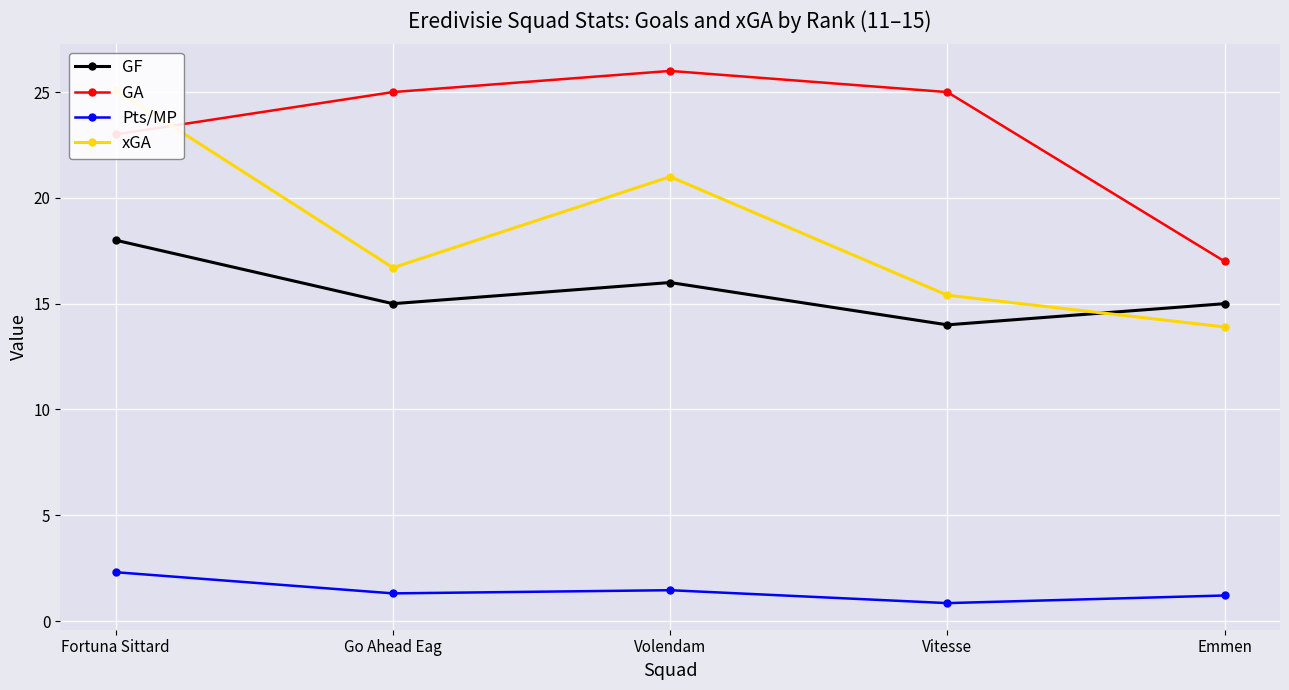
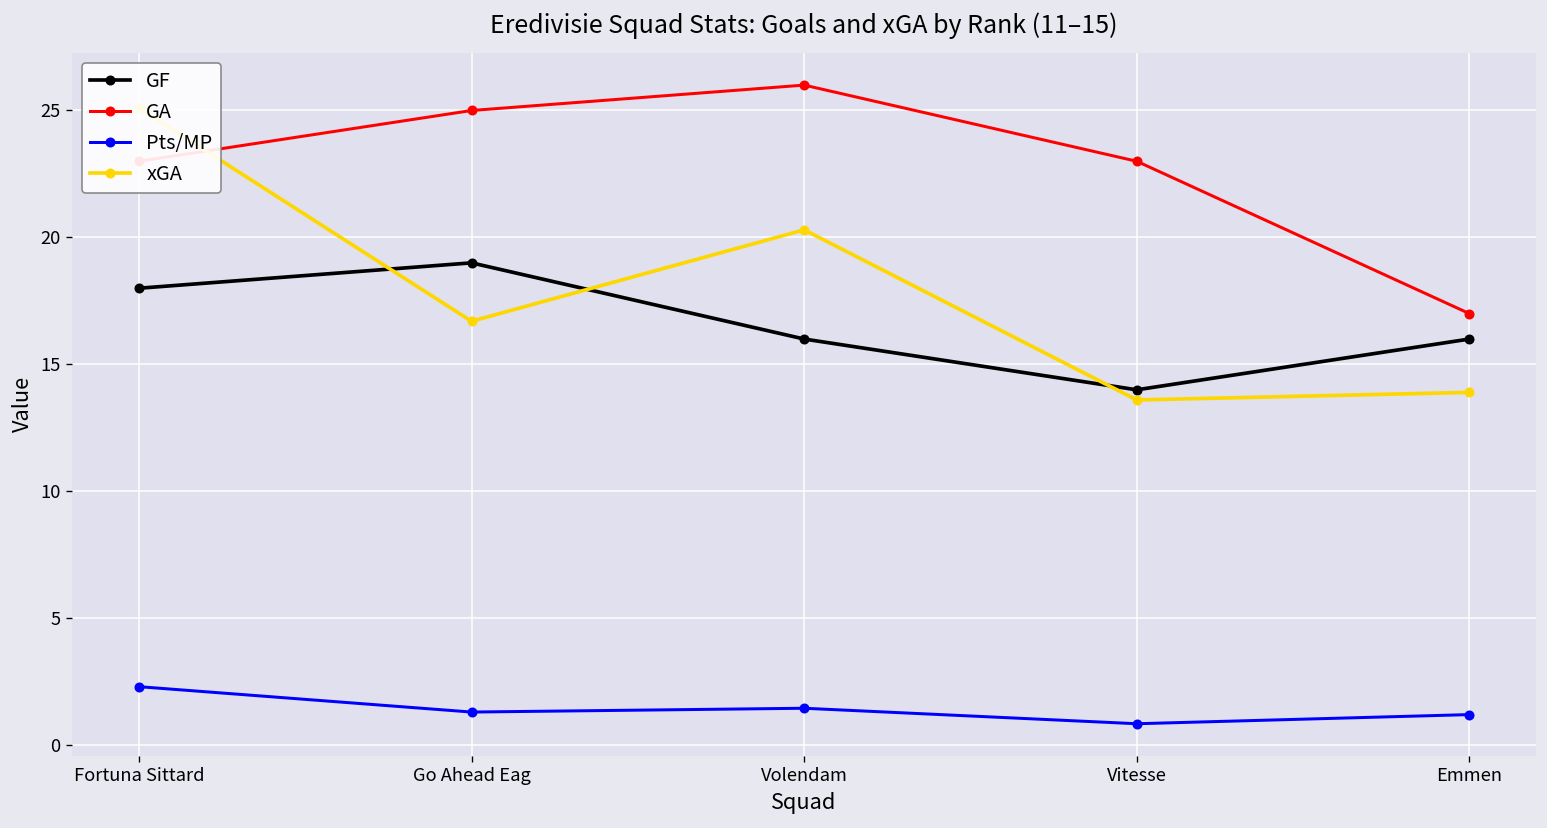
GF, Go Ahead Eag: 15 -> 19
xGA, Volendam: 21.0 -> 20.3
GA, Vitesse: 25 -> 23
xGA, Vitesse: 15.4 -> 13.6
GF, Emmen: 15 -> 16
